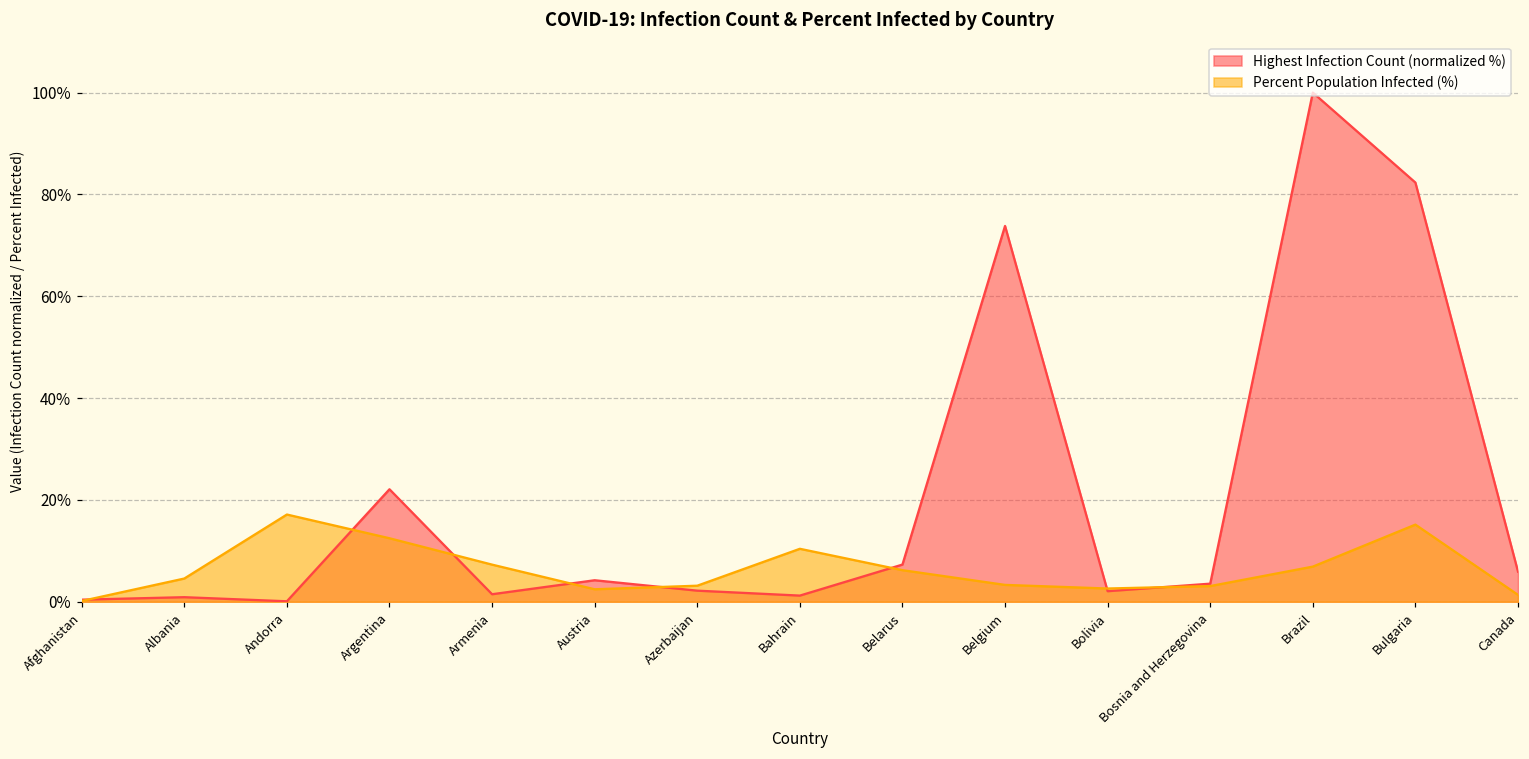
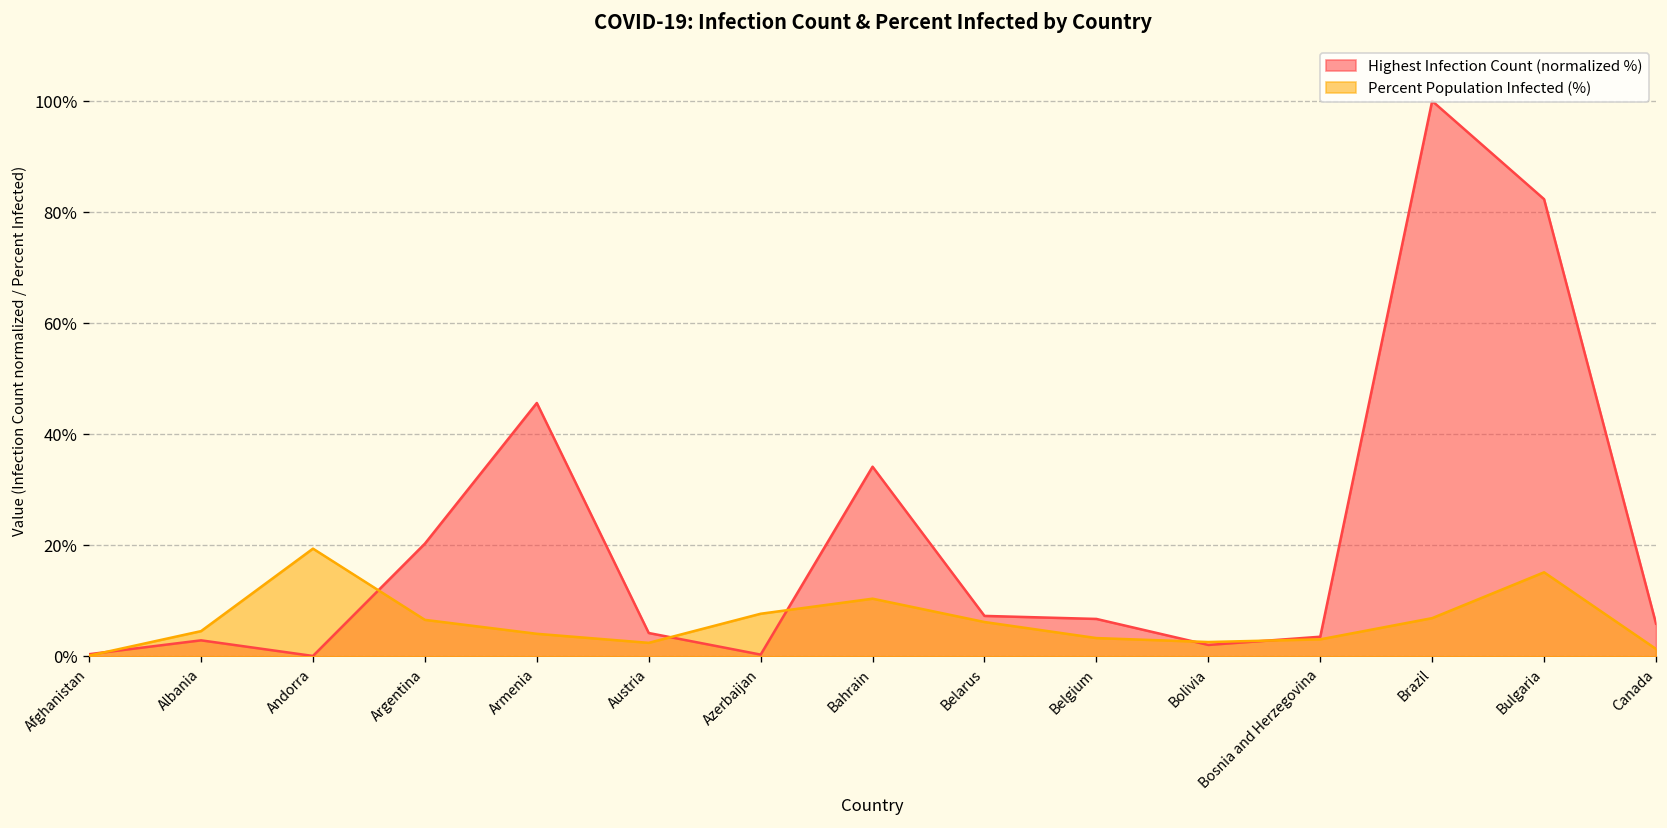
Highest Infection Count (normalized %), Albania: 1% -> 3%
Percent Population Infected (%), Andorra: 17% -> 19%
Highest Infection Count (normalized %), Argentina: 22% -> 20%
Percent Population Infected (%), Argentina: 12% -> 7%
Highest Infection Count (normalized %), Armenia: 1% -> 46%
Percent Population Infected (%), Armenia: 7% -> 4%
Highest Infection Count (normalized %), Azerbaijan: 2% -> 0%
Percent Population Infected (%), Azerbaijan: 3% -> 8%
Highest Infection Count (normalized %), Bahrain: 1% -> 34%
Highest Infection Count (normalized %), Belgium: 74% -> 7%
